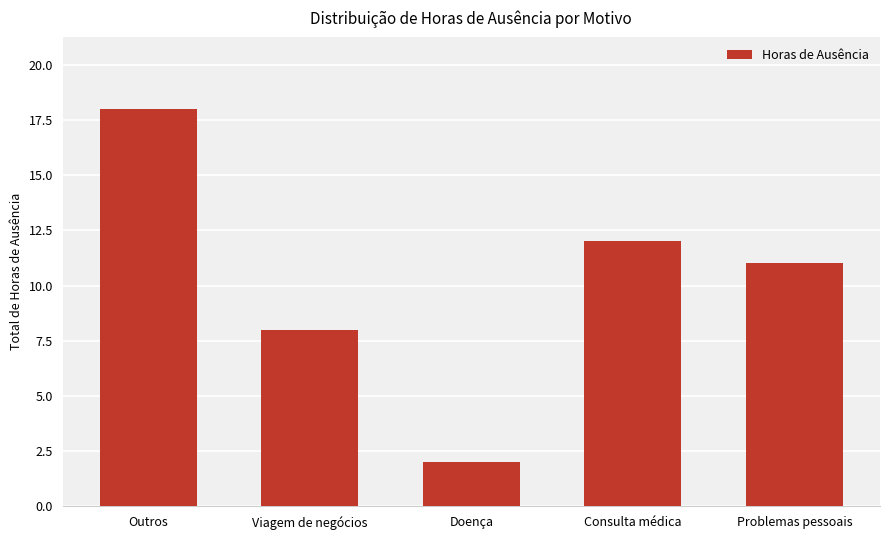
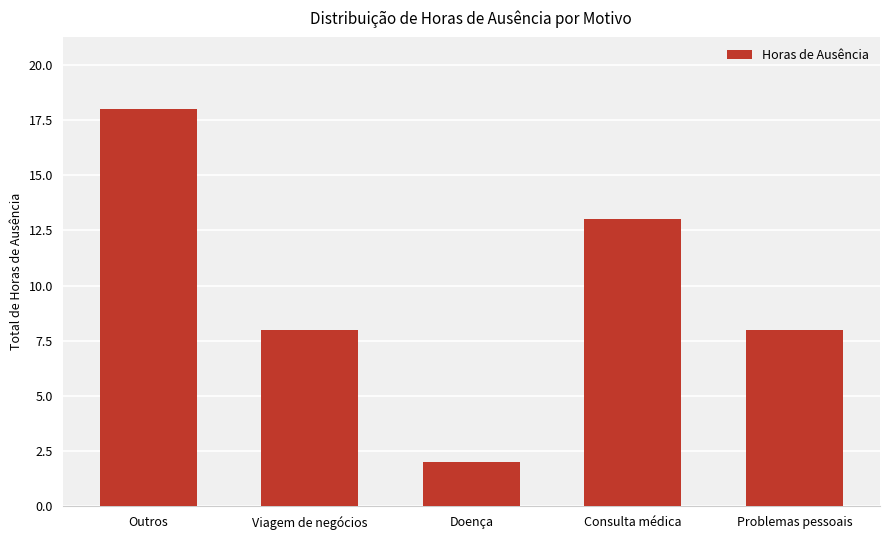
Consulta médica: 12 -> 13
Problemas pessoais: 11 -> 8
